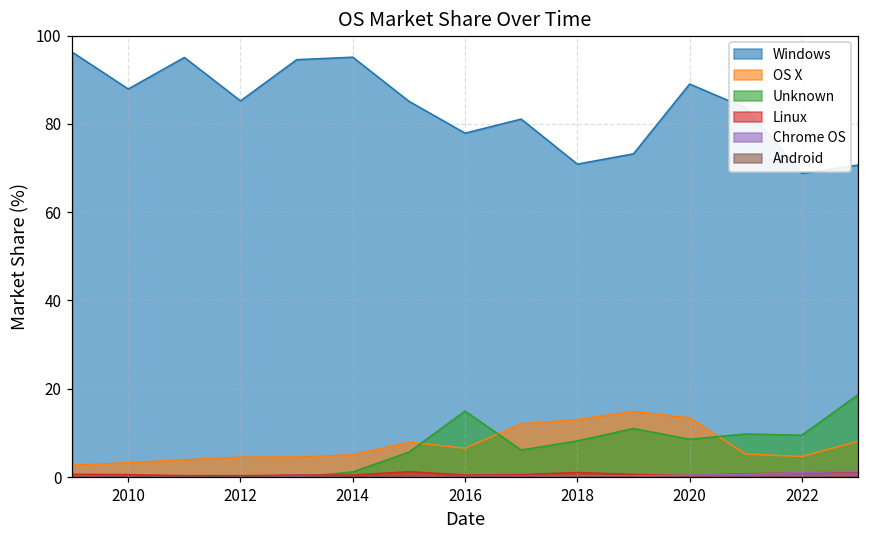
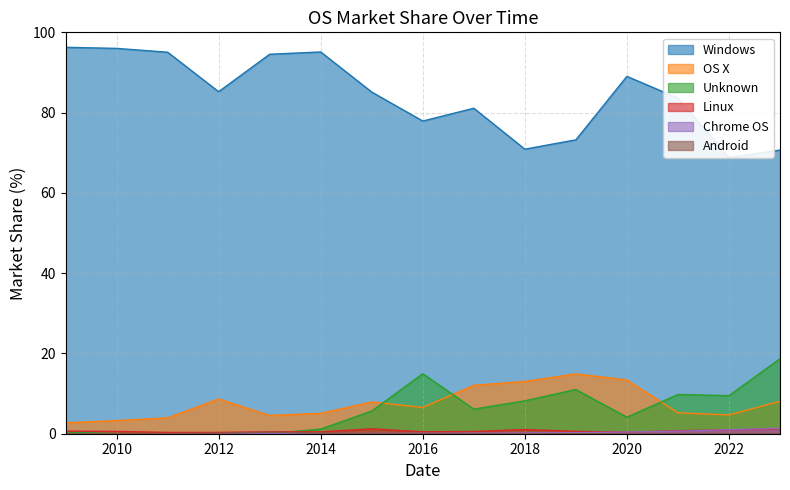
Windows, 2010: 88 -> 96
OS X, 2012: 5 -> 9
Unknown, 2020: 9 -> 4
